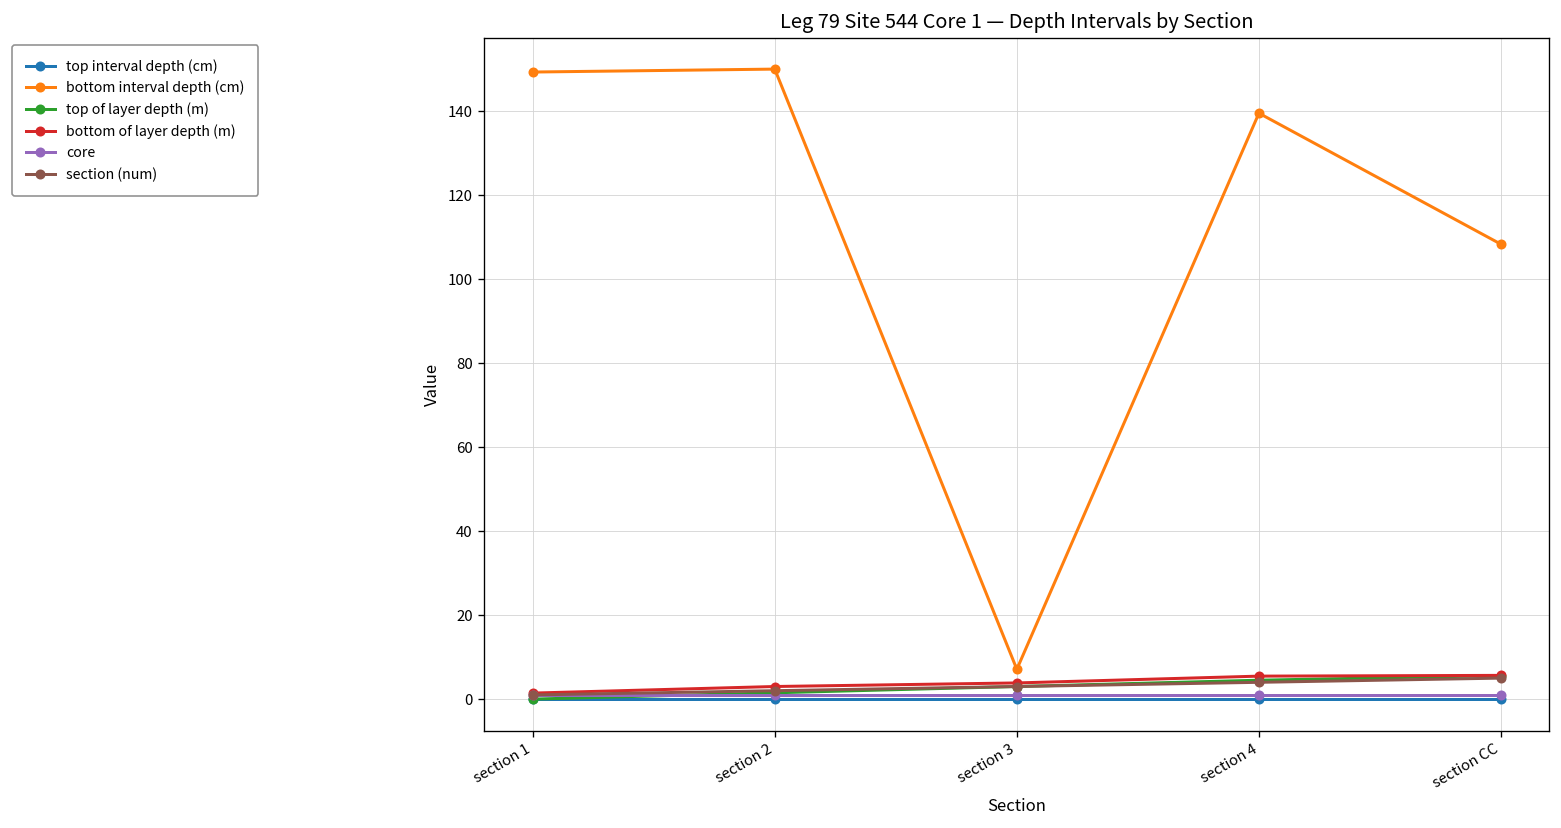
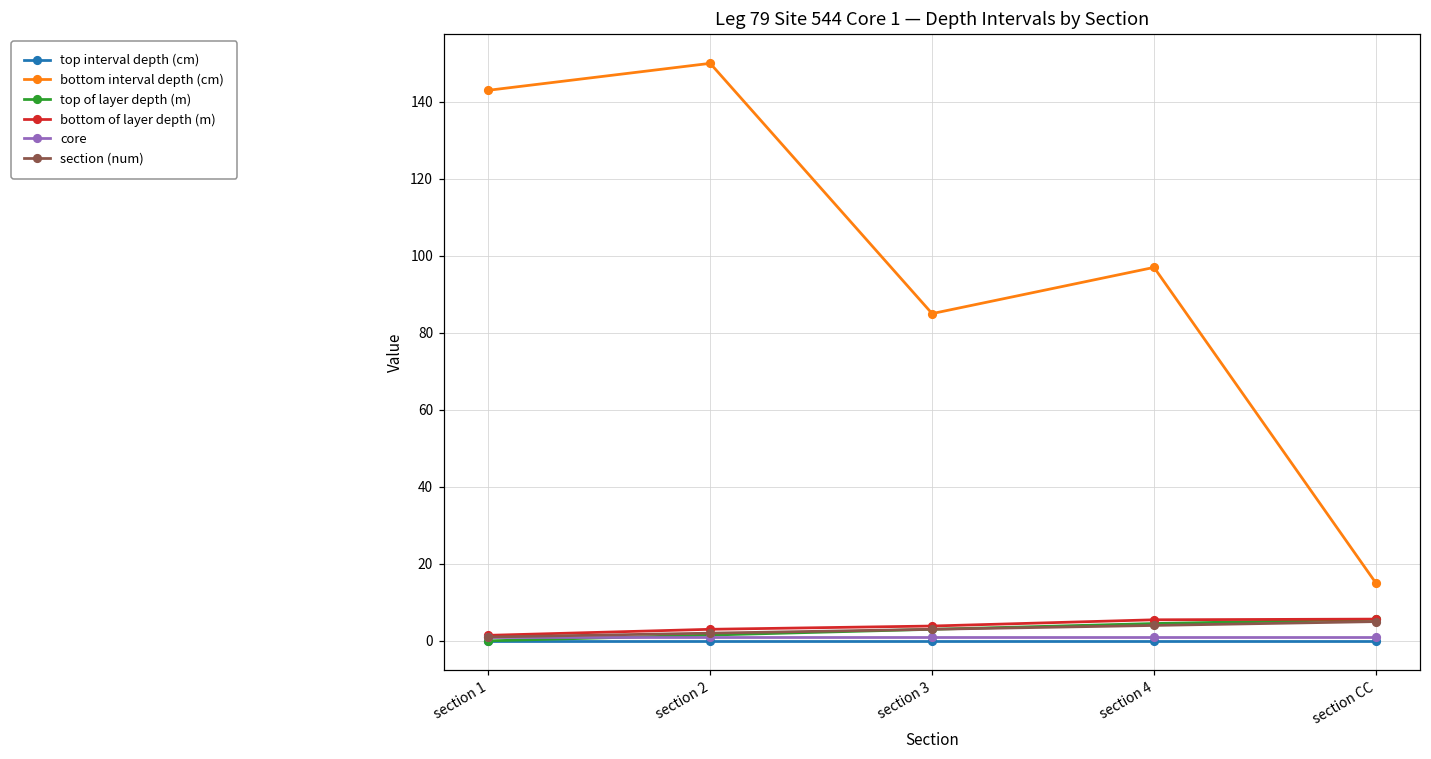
bottom interval depth (cm), section 1: 149 -> 143
bottom interval depth (cm), section 3: 7 -> 85
bottom interval depth (cm), section 4: 140 -> 97
bottom interval depth (cm), section CC: 108 -> 15
